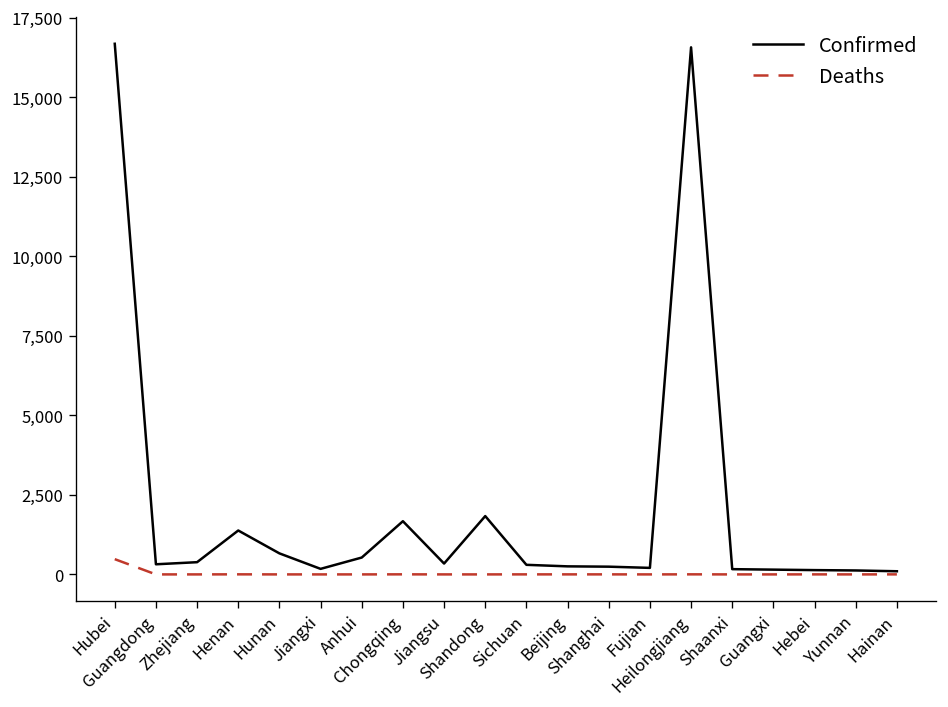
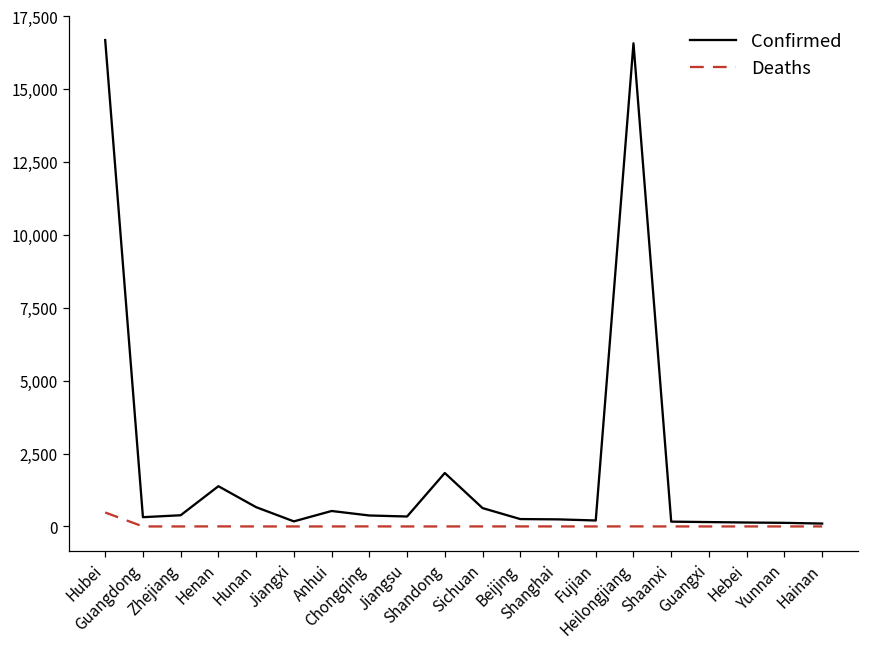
Confirmed, Chongqing: 1,700 -> 400
Confirmed, Sichuan: 300 -> 600
